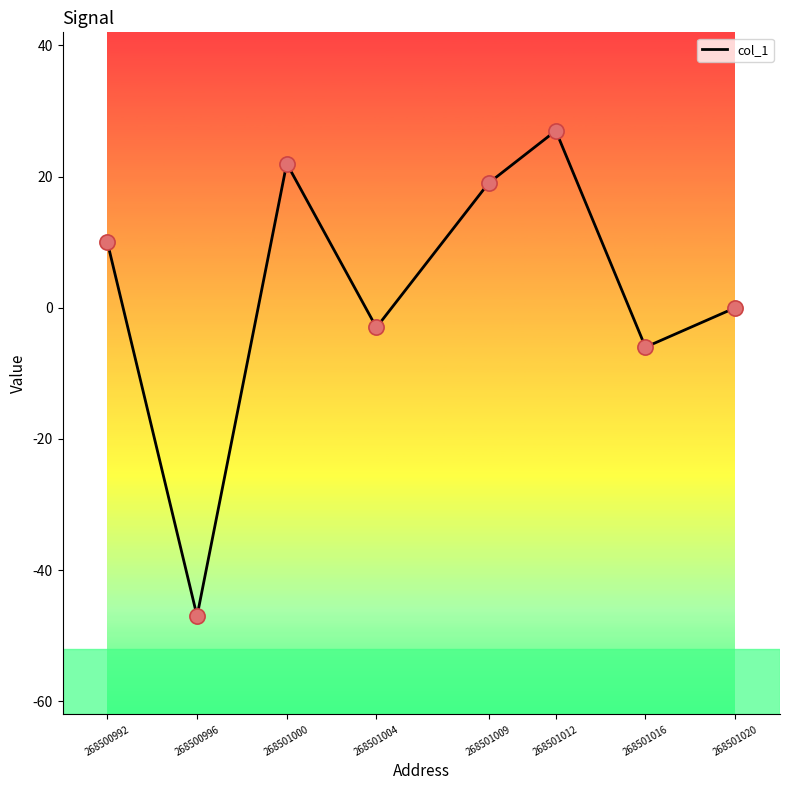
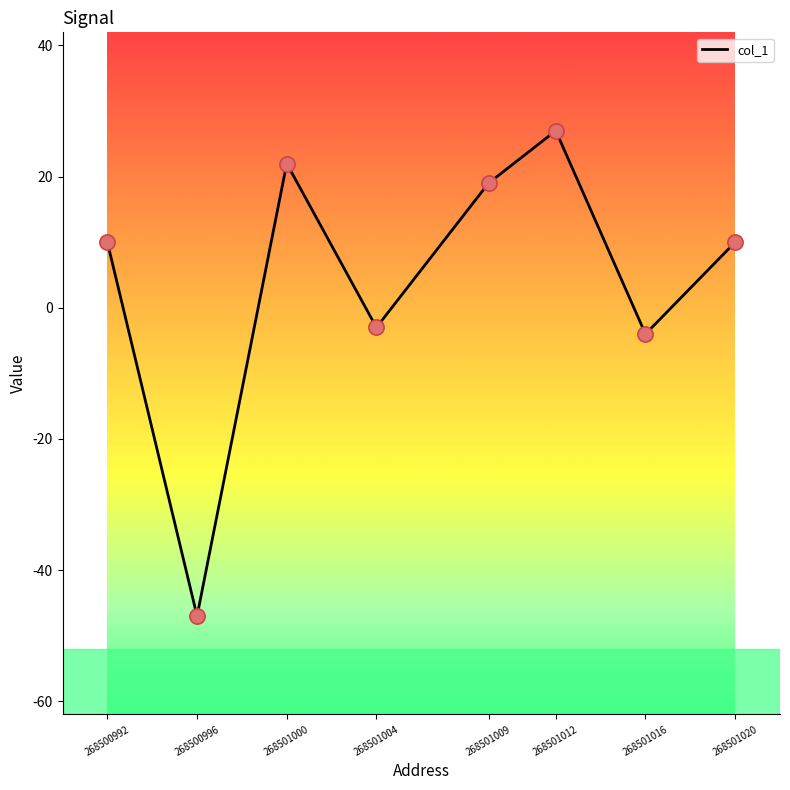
268501016: -6 -> -4
268501020: 0 -> 10
